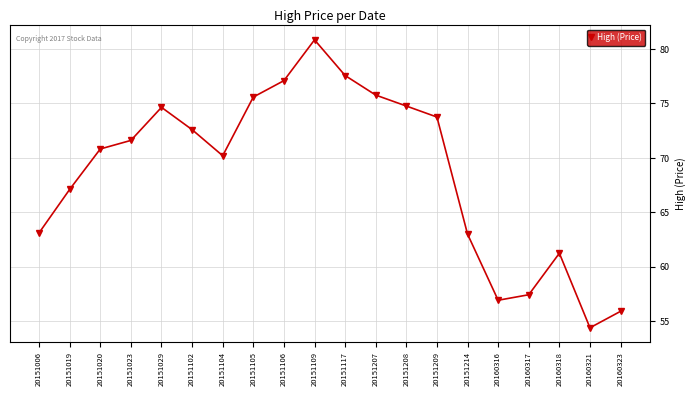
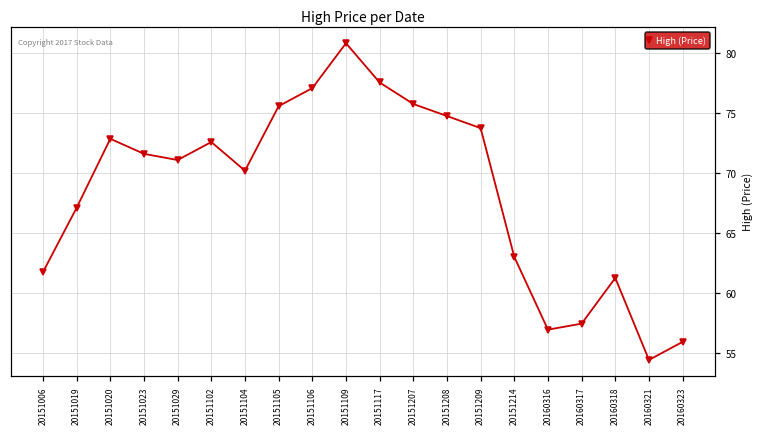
20151006: 63.1 -> 61.7
20151020: 70.8 -> 72.9
20151029: 74.6 -> 71.1
